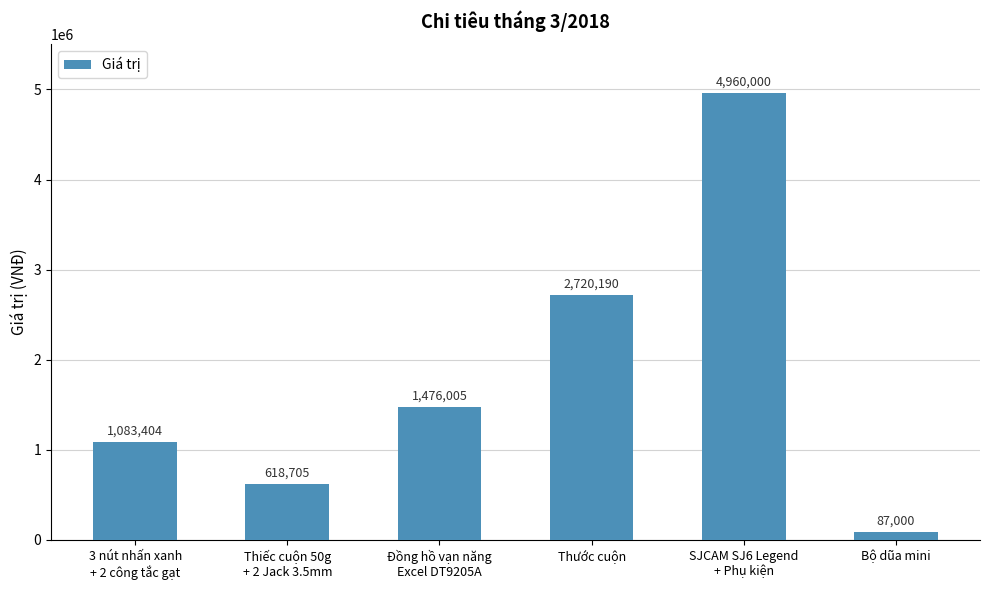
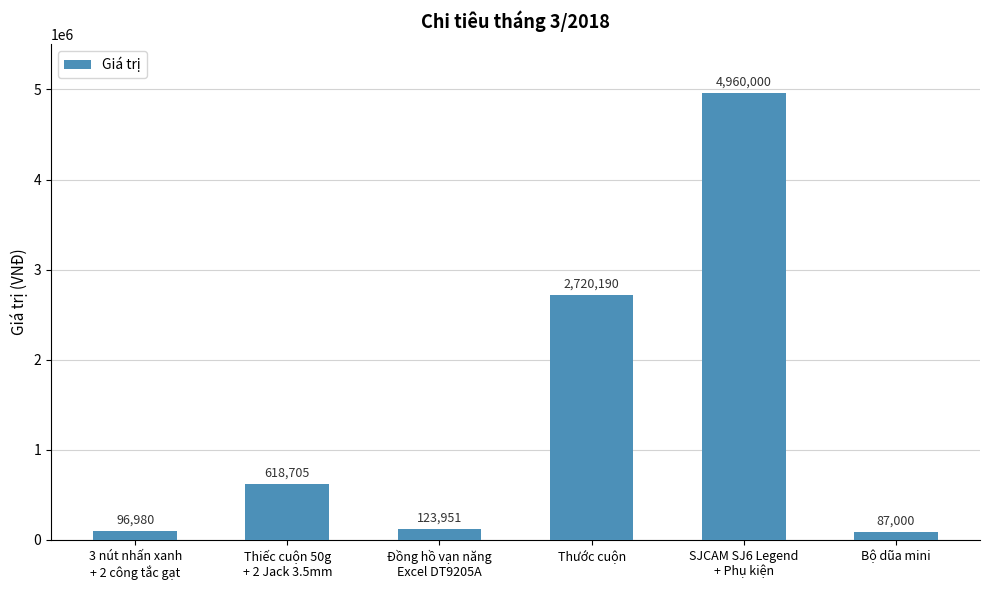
3 nút nhấn xanh + 2 công tắc gạt: 1,083,404 -> 96,980
Đồng hồ vạn năng Excel DT9205A: 1,476,005 -> 123,951
